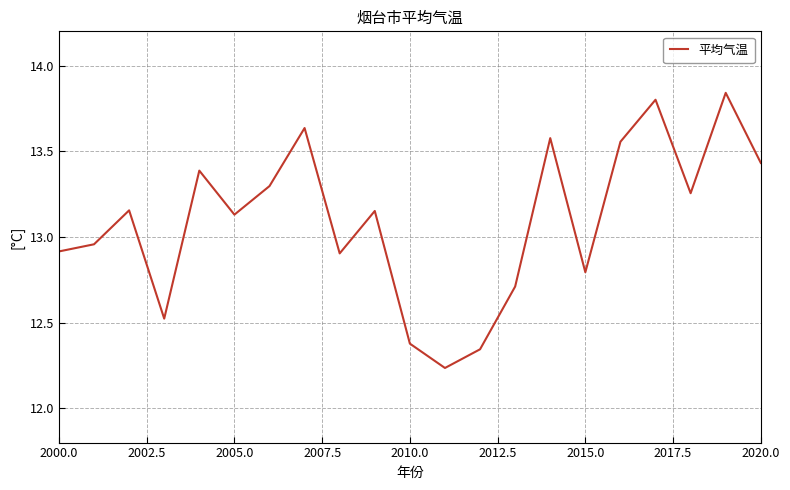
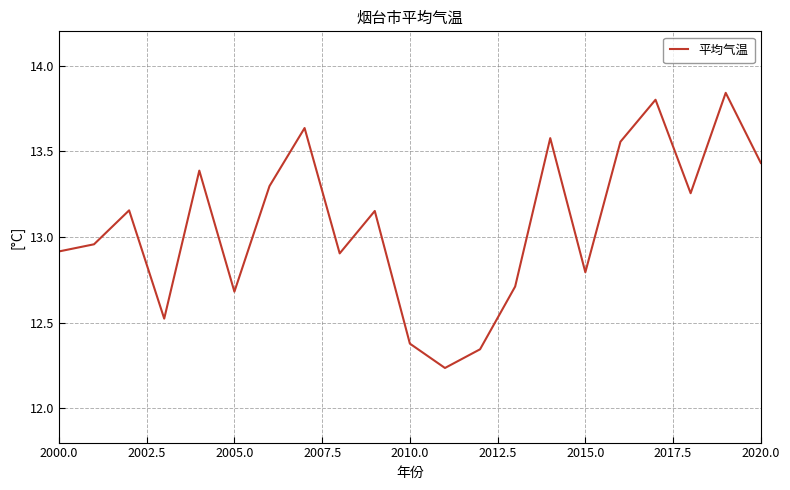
2005.0: 13.13 -> 12.68
